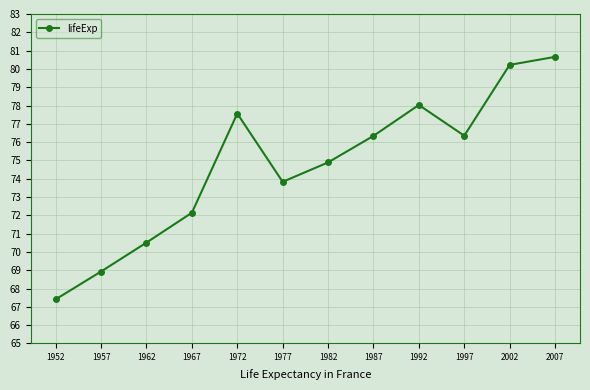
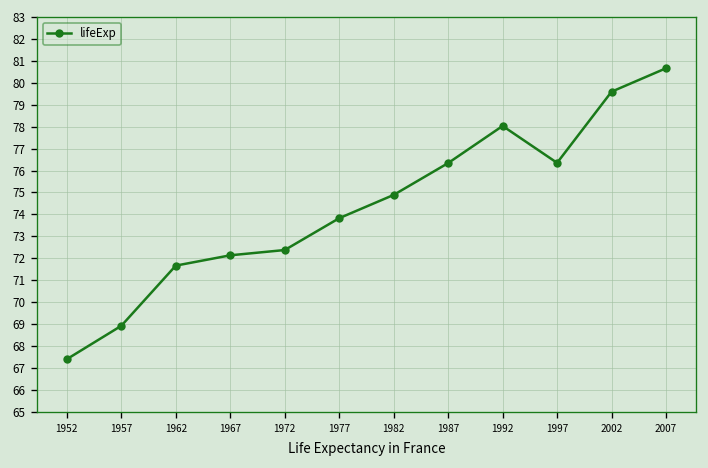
1962: 70.5 -> 71.7
1972: 77.6 -> 72.4
2002: 80.2 -> 79.6
